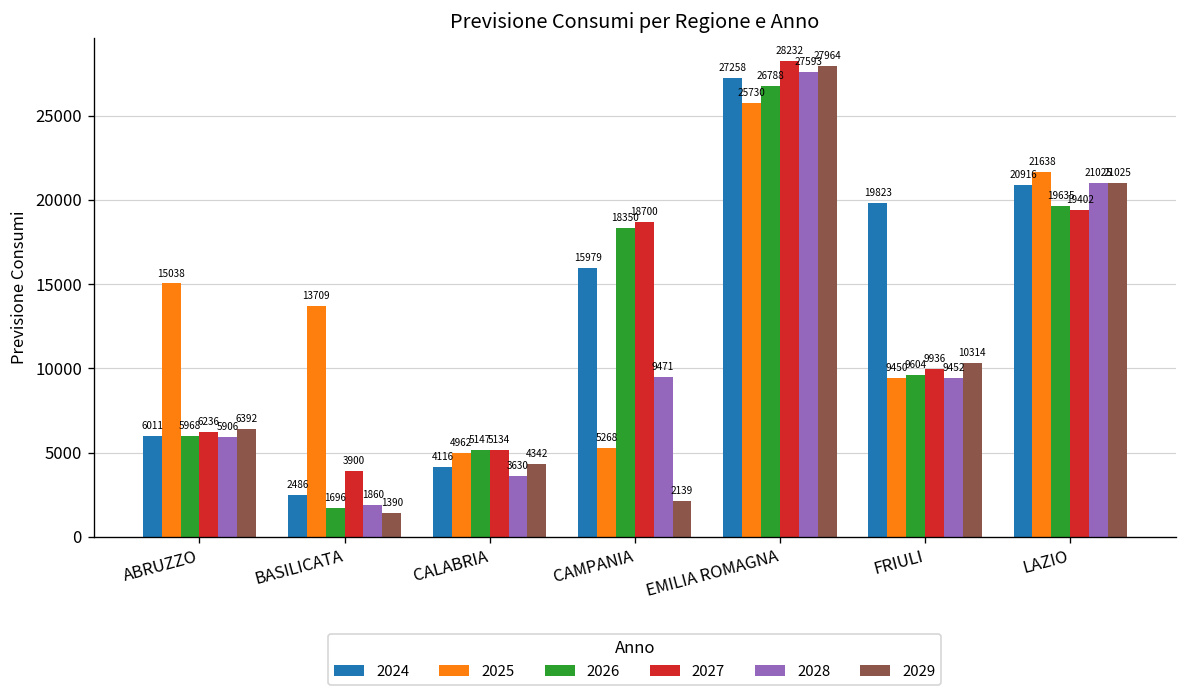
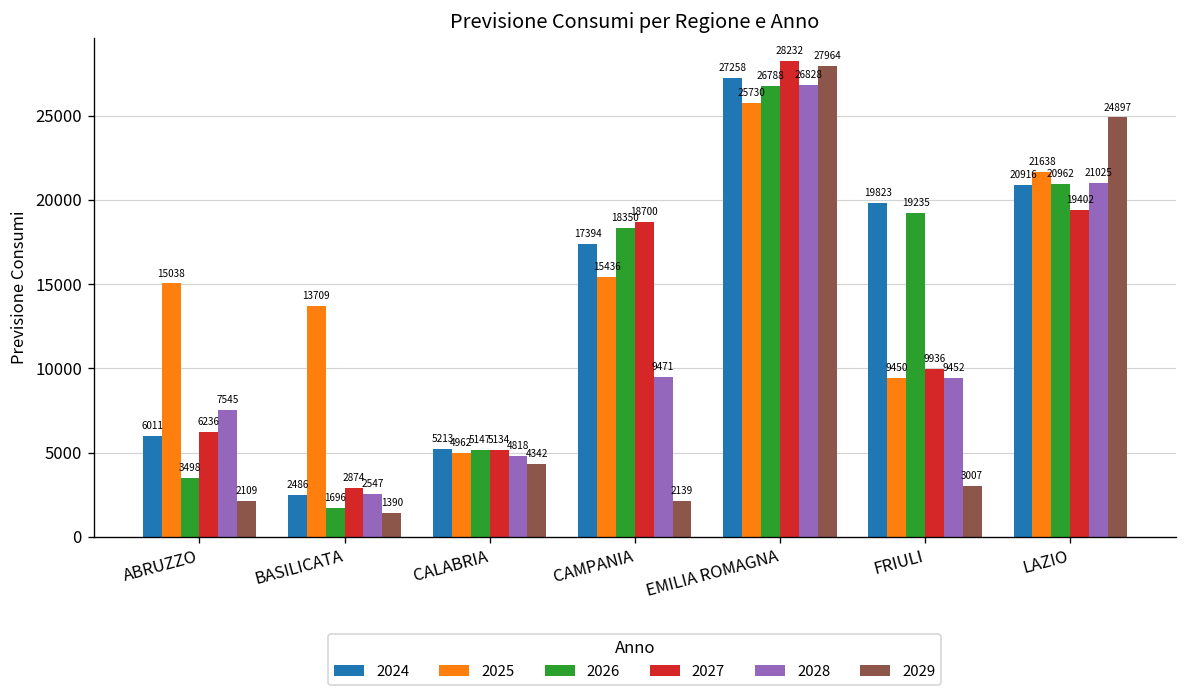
2026, ABRUZZO: 5968 -> 3498
2028, ABRUZZO: 5906 -> 7545
2029, ABRUZZO: 6392 -> 2109
2027, BASILICATA: 3900 -> 2874
2028, BASILICATA: 1860 -> 2547
2024, CALABRIA: 4116 -> 5213
2028, CALABRIA: 3630 -> 4818
2024, CAMPANIA: 15979 -> 17394
2025, CAMPANIA: 5268 -> 15436
2028, EMILIA ROMAGNA: 27593 -> 26828
2026, FRIULI: 9604 -> 19235
2029, FRIULI: 10314 -> 3007
2026, LAZIO: 19635 -> 20962
2029, LAZIO: 21025 -> 24897
